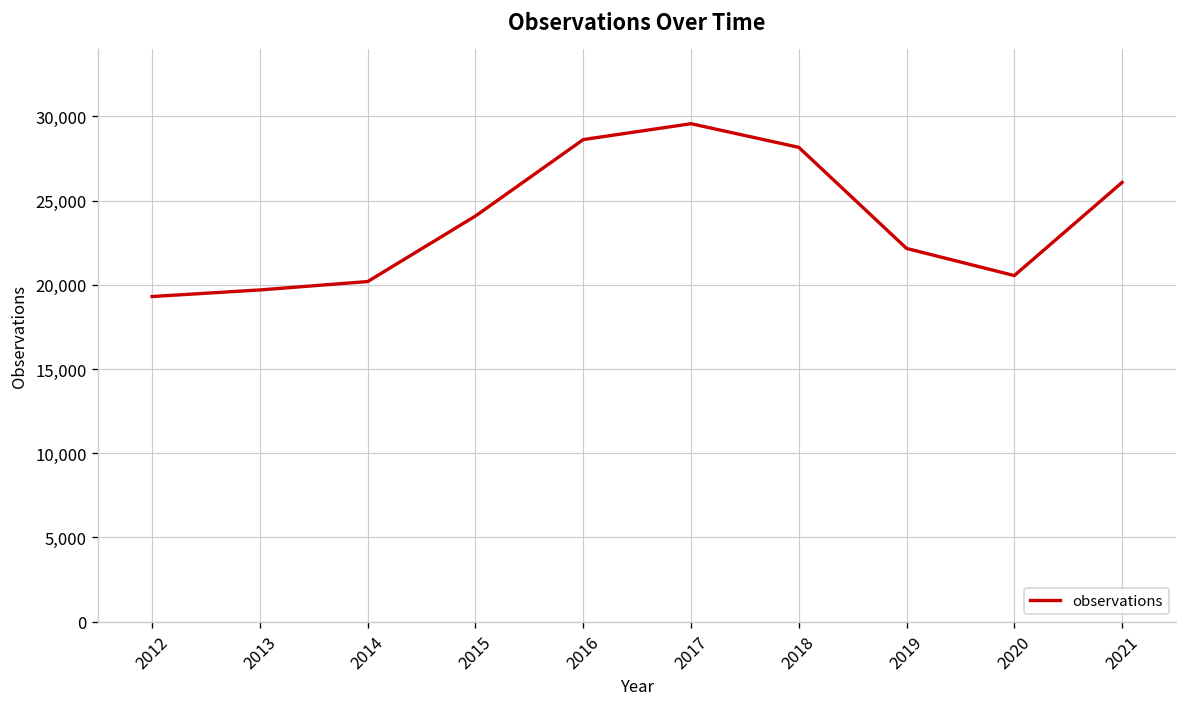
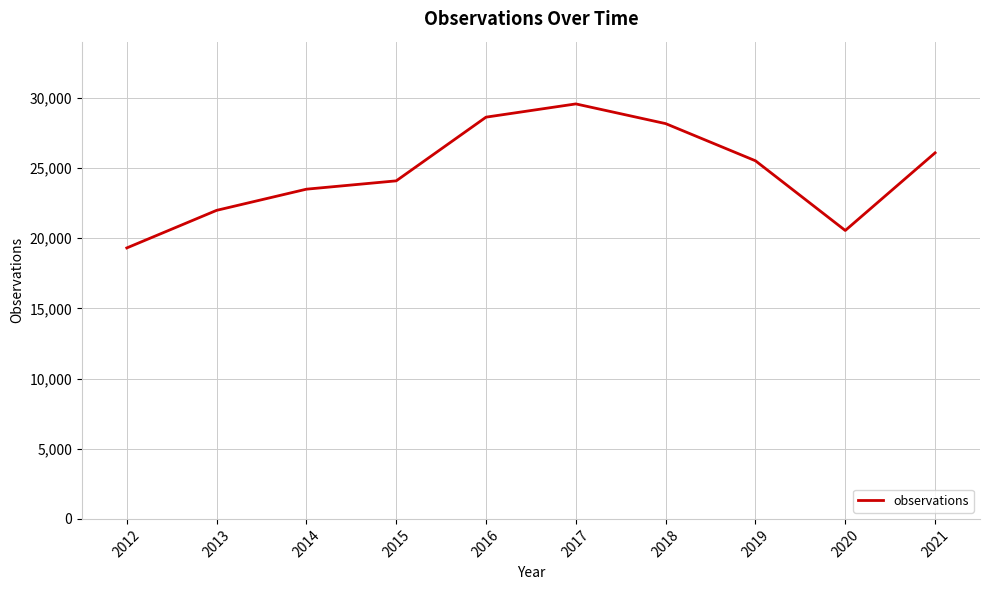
2013: 19,700 -> 22,000
2014: 20,200 -> 23,500
2019: 22,200 -> 25,500
